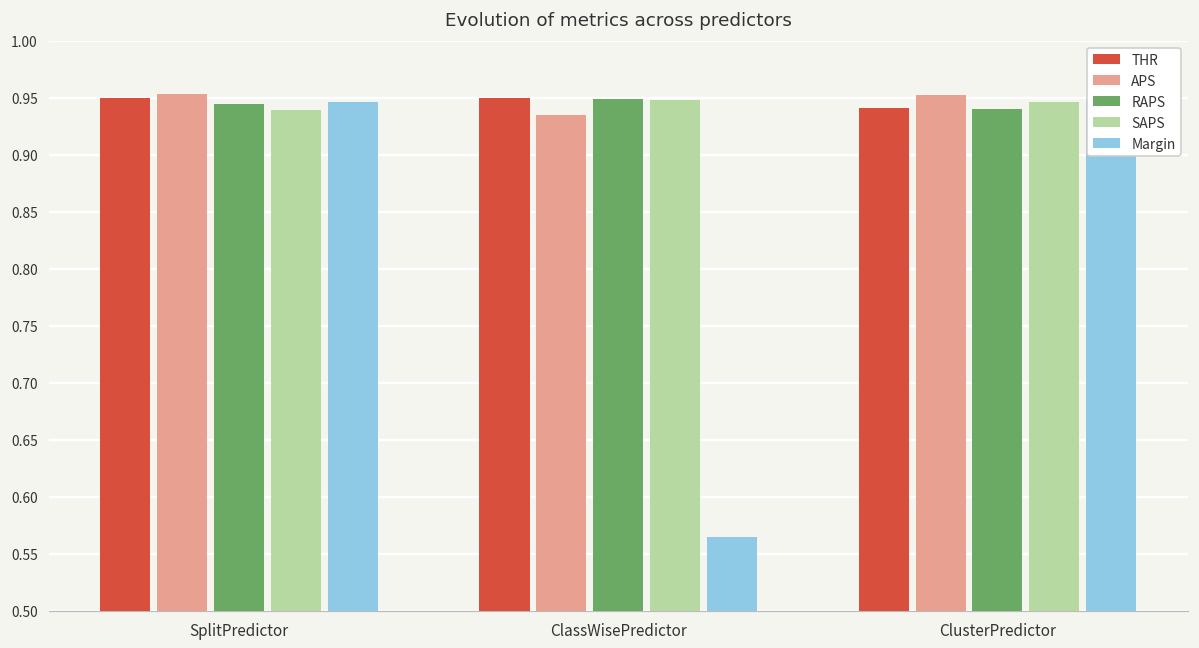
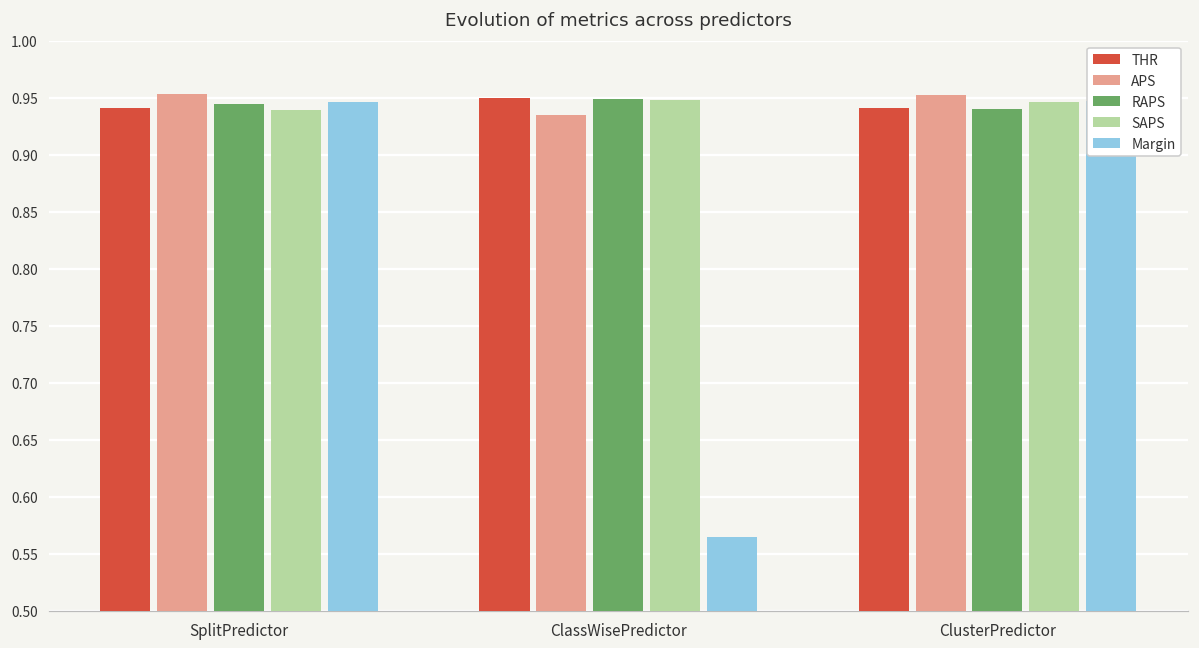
THR, SplitPredictor: 0.950 -> 0.941
